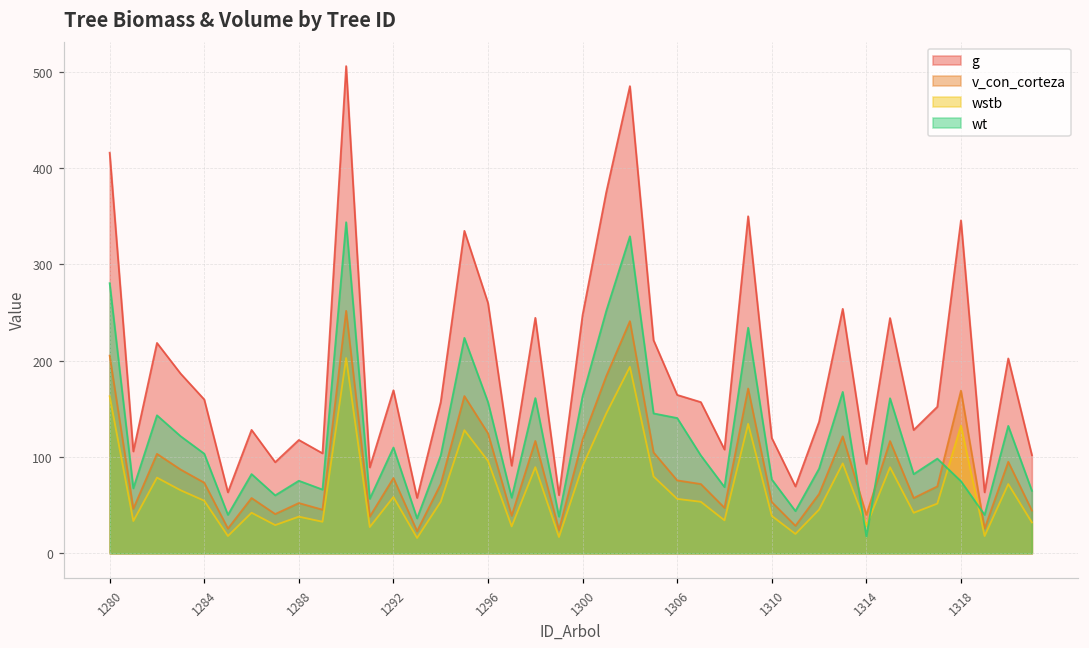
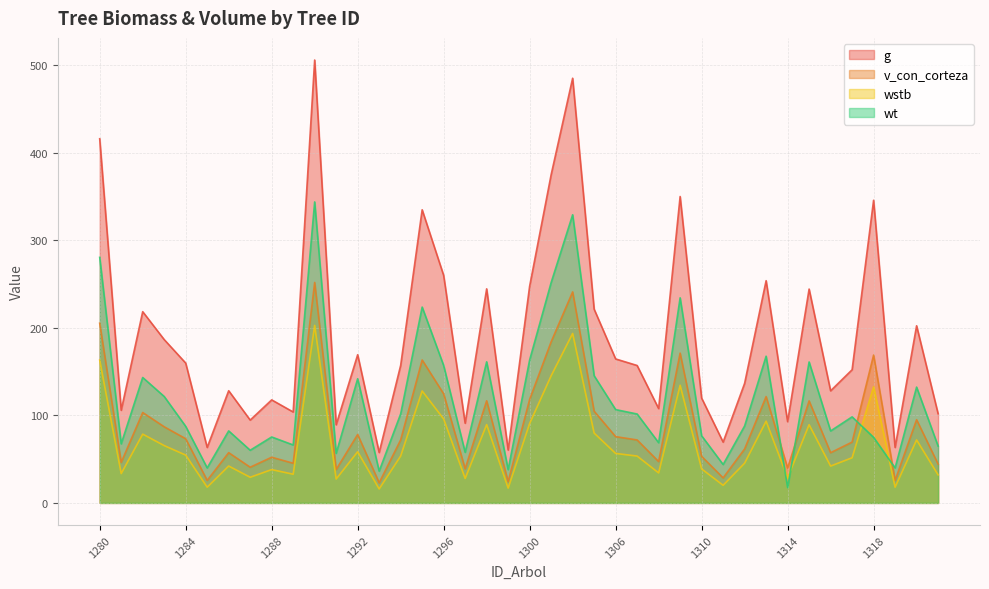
wt, 1284: 100 -> 90
wt, 1292: 110 -> 140
wt, 1306: 140 -> 110
